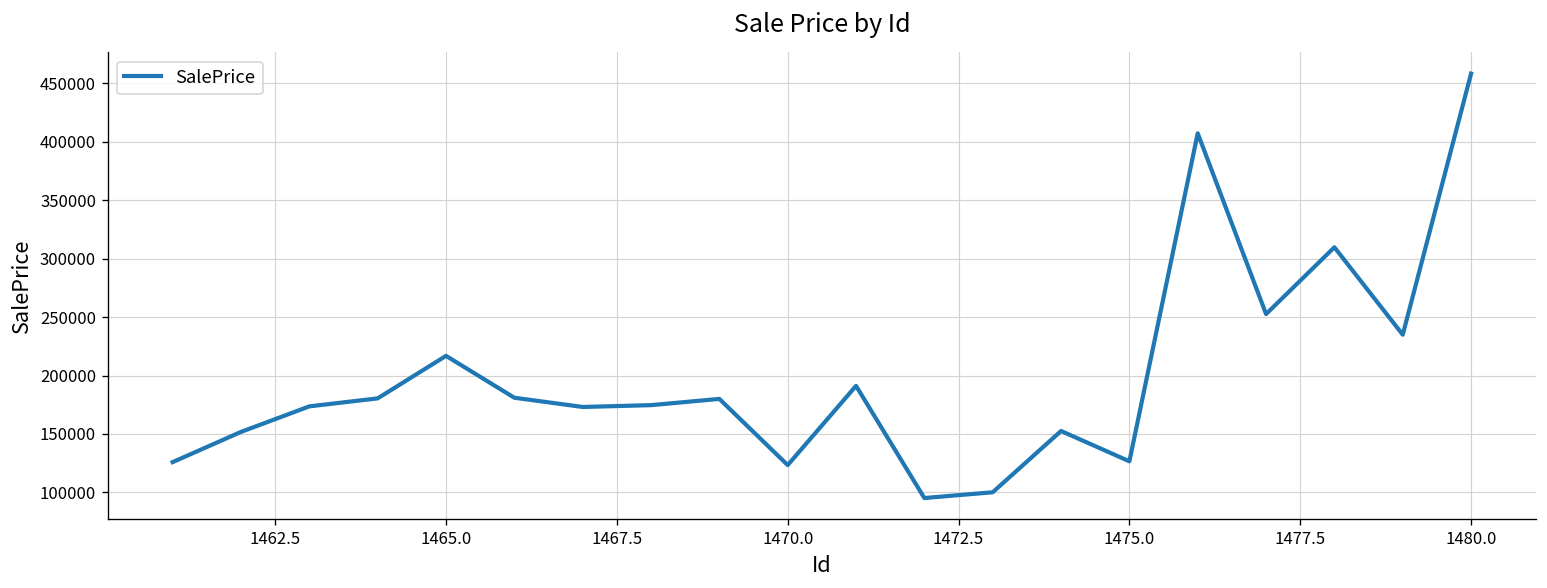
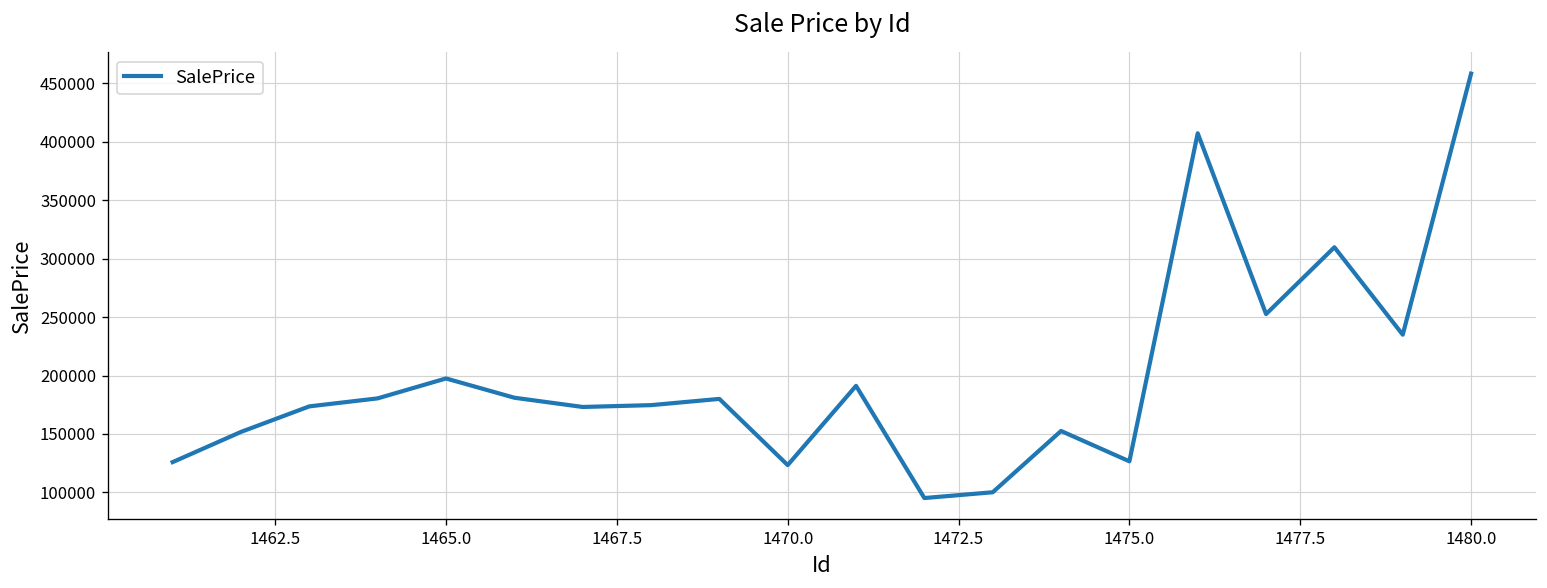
1465.0: 220000 -> 200000
